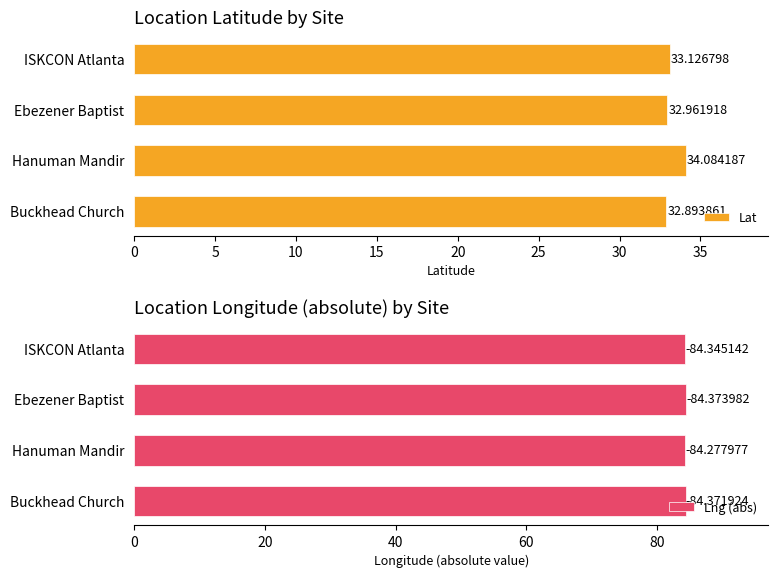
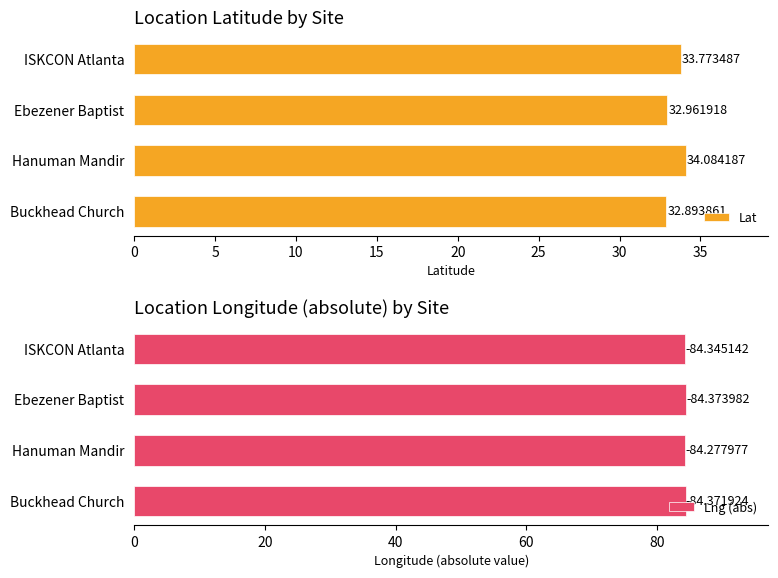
Location Latitude by Site, ISKCON Atlanta: 33.126798 -> 33.773487
